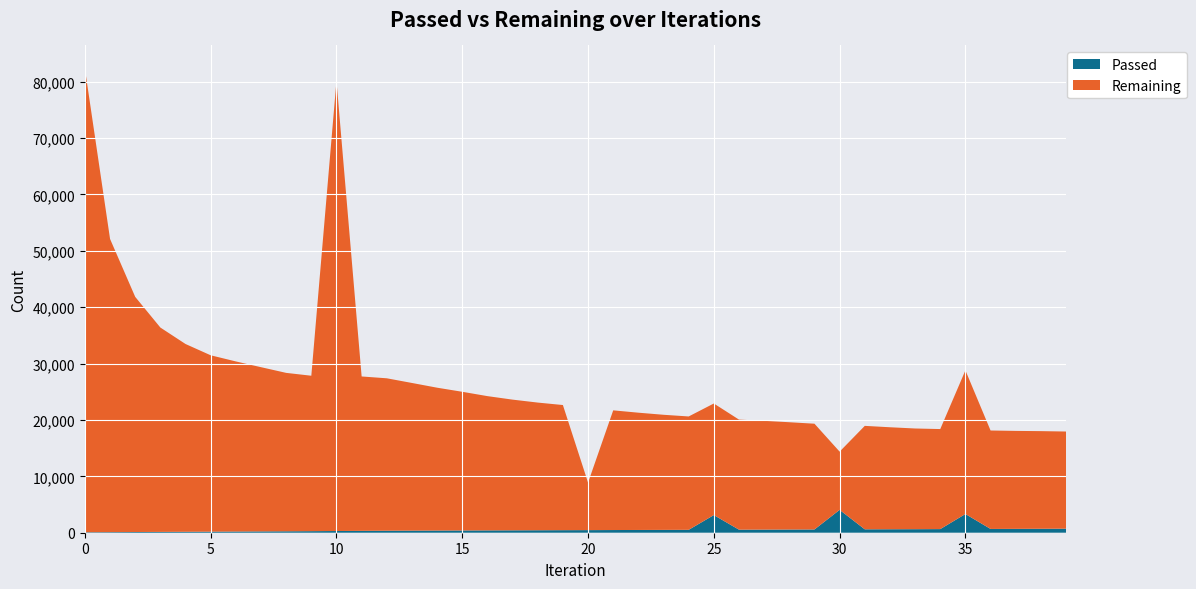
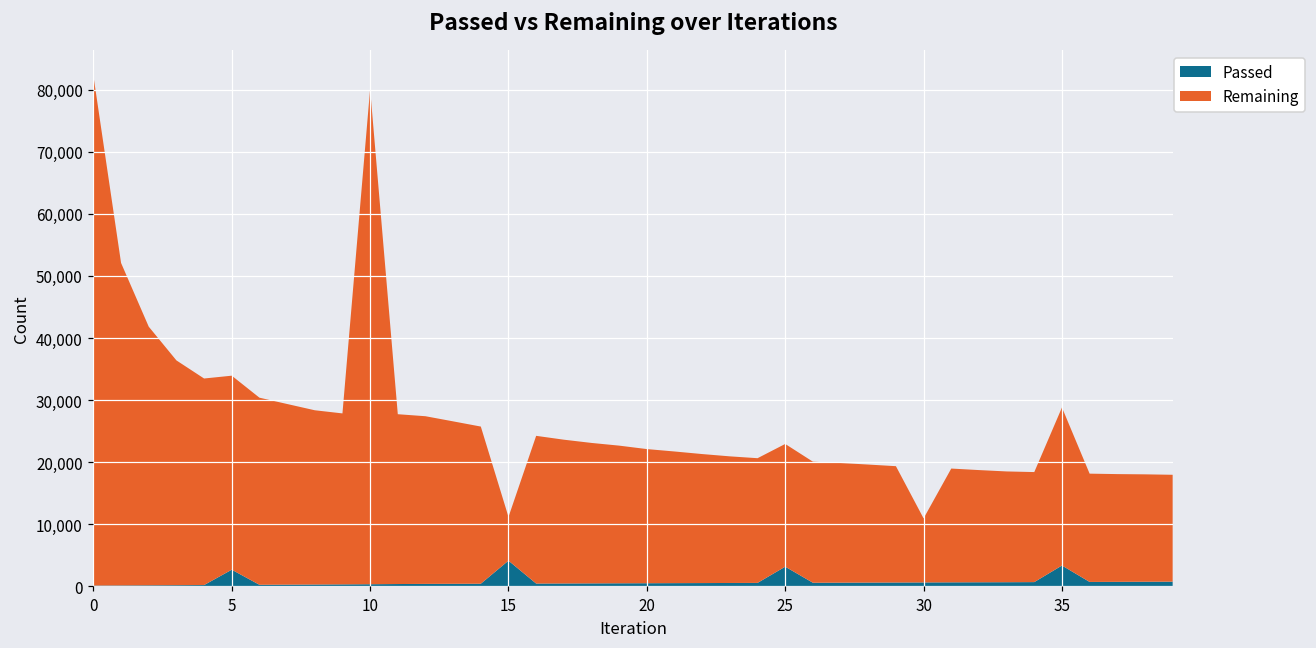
Passed, 5: 0 -> 3,000
Passed, 15: 0 -> 4,000
Remaining, 15: 25,000 -> 7,000
Remaining, 20: 8,000 -> 22,000
Passed, 30: 4,000 -> 1,000
